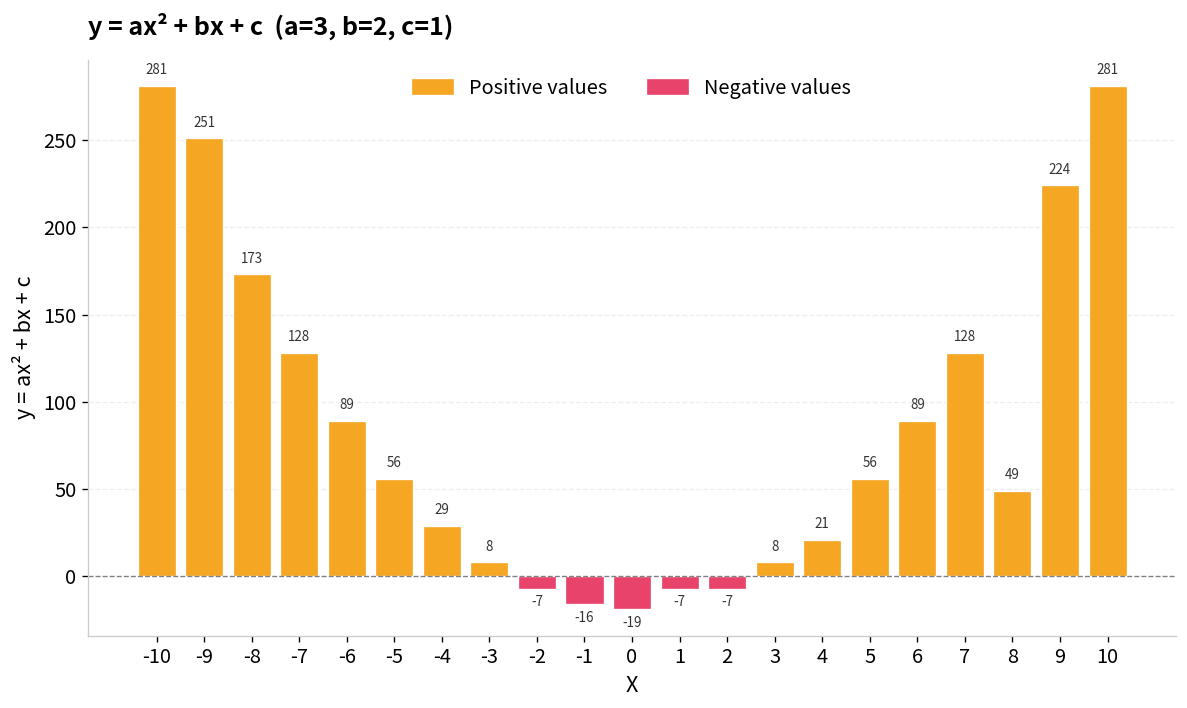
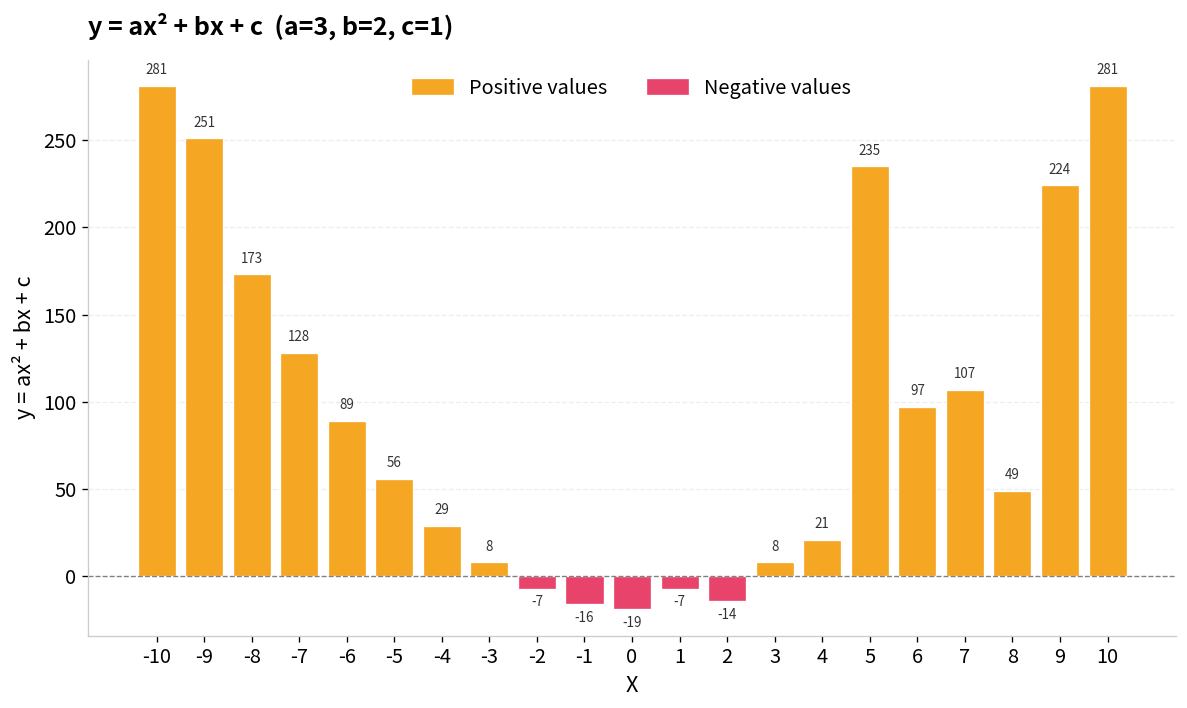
2: -7 -> -14
5: 56 -> 235
6: 89 -> 97
7: 128 -> 107
